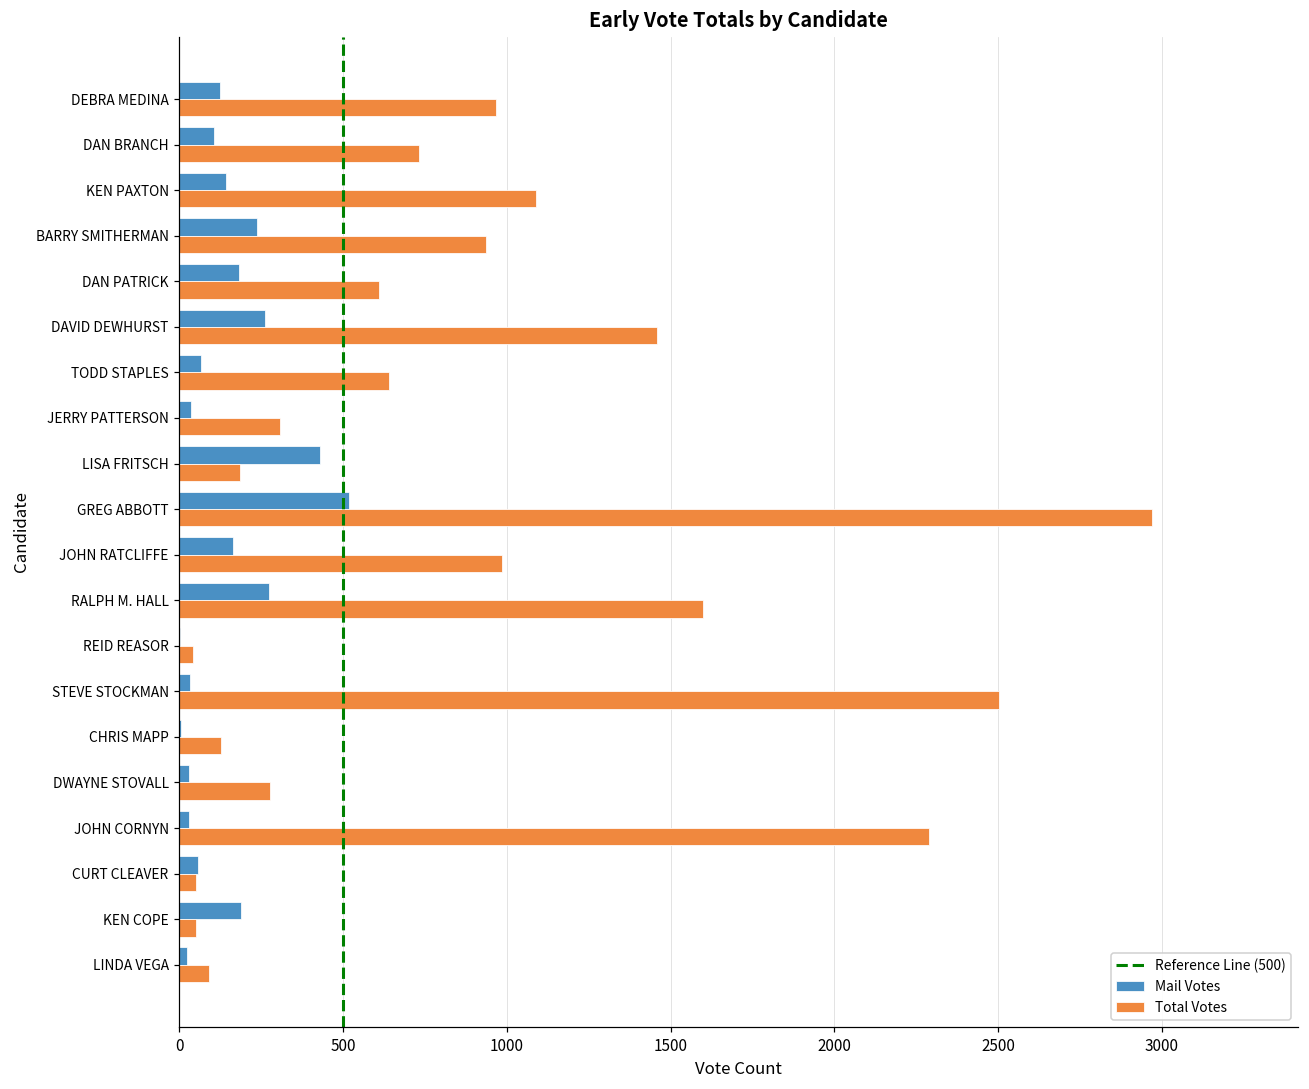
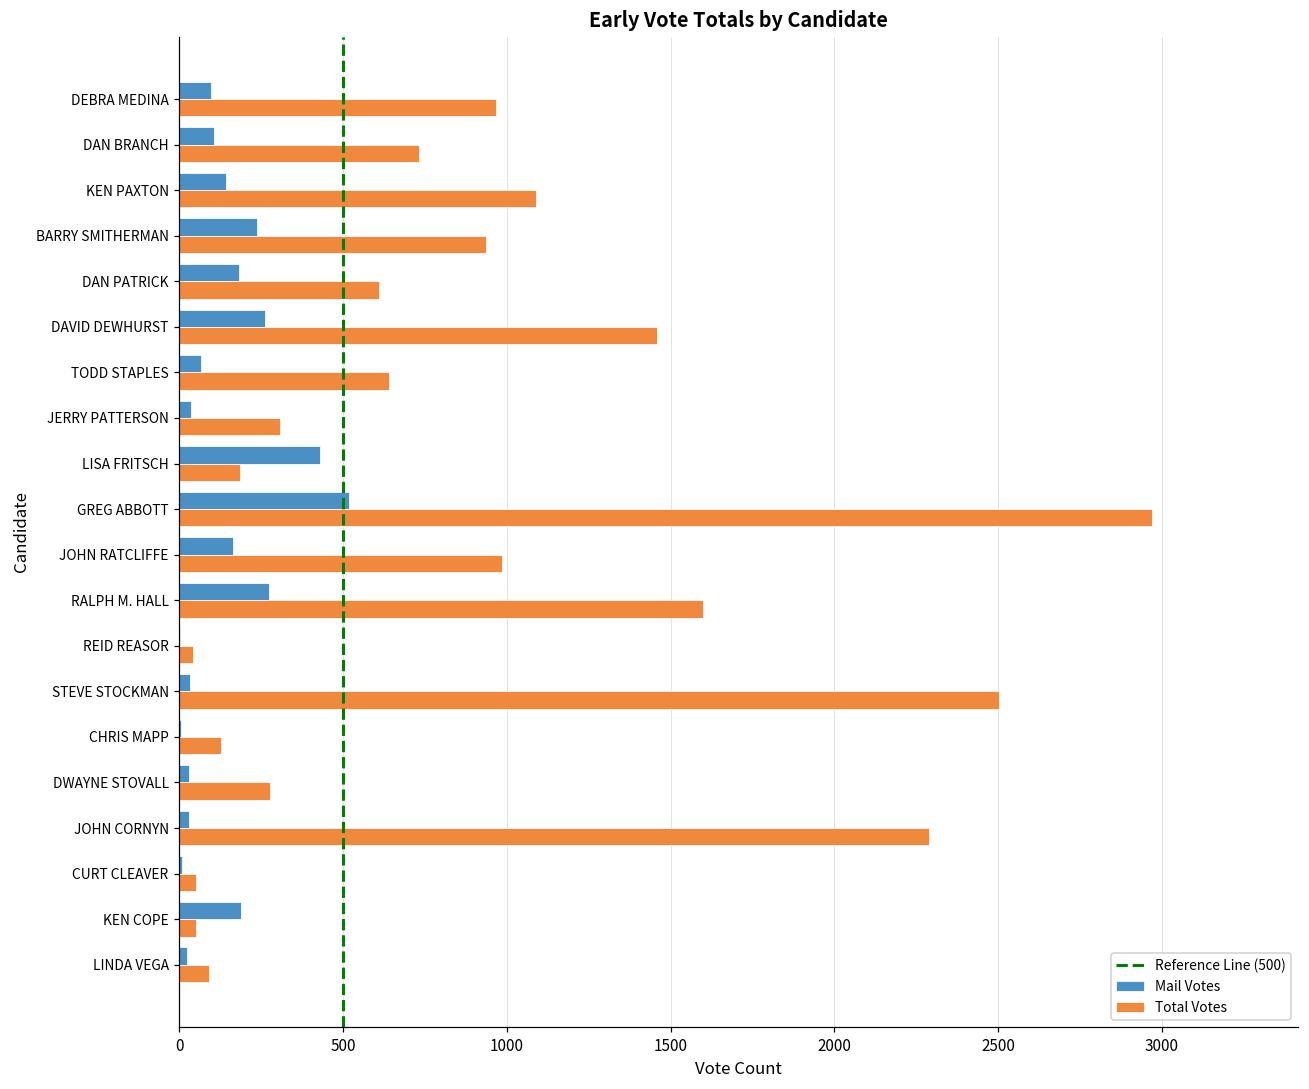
Mail Votes, DEBRA MEDINA: 130 -> 100
Mail Votes, CURT CLEAVER: 60 -> 10
